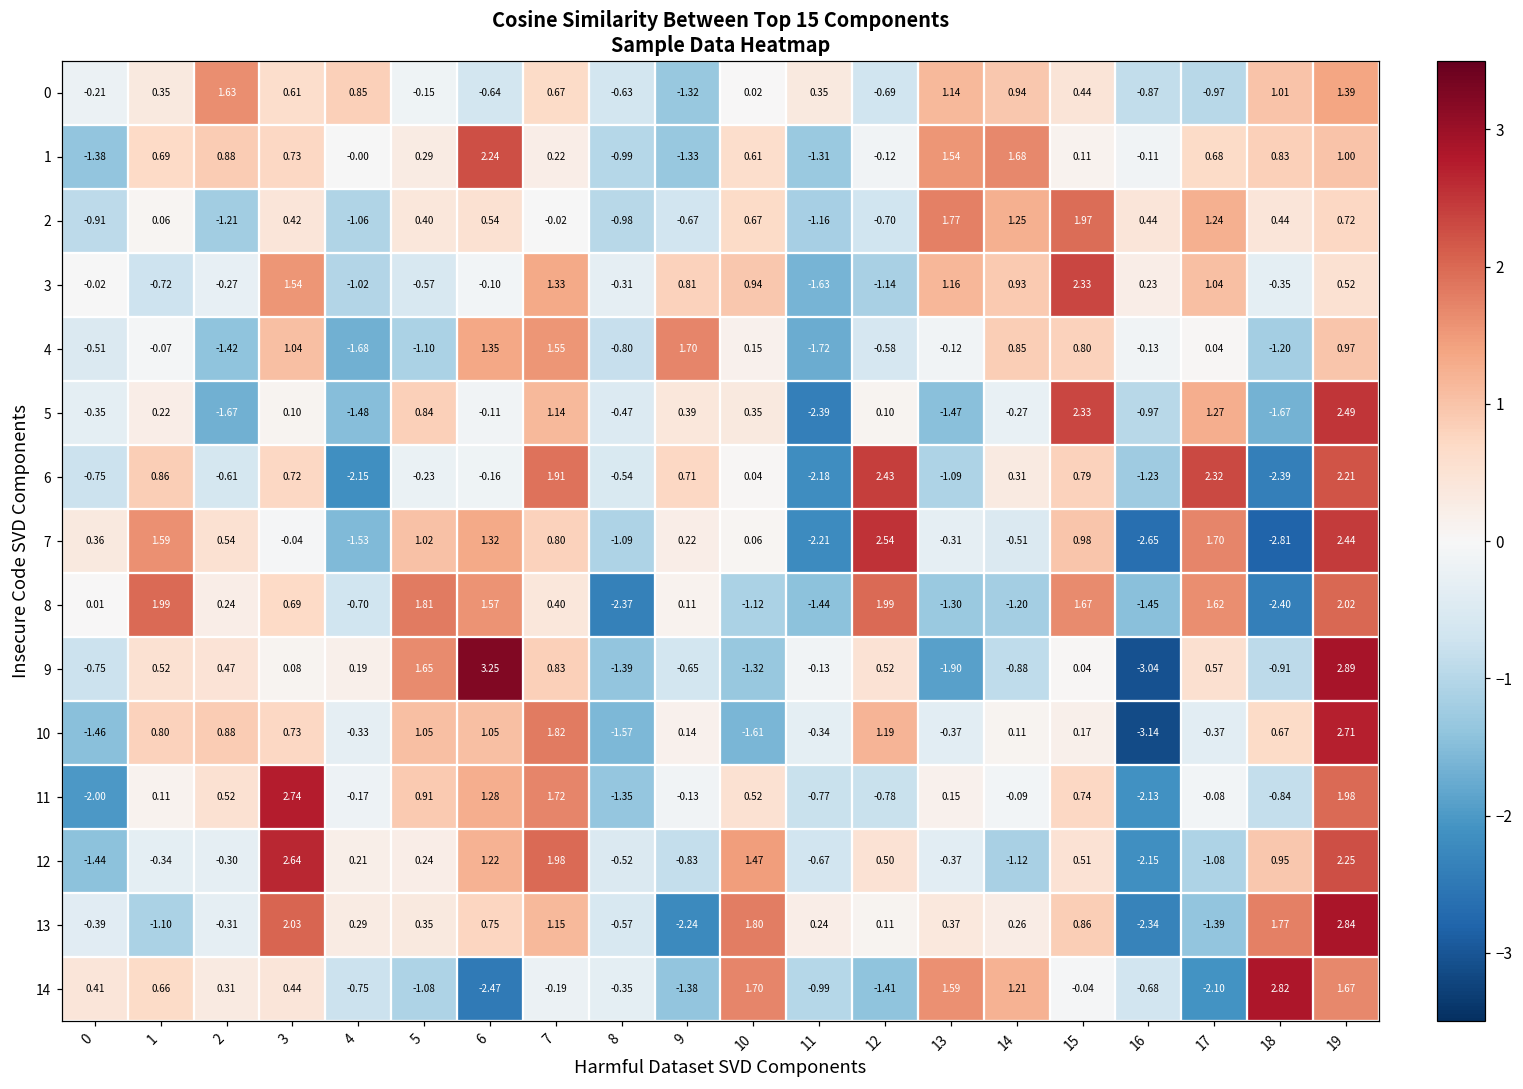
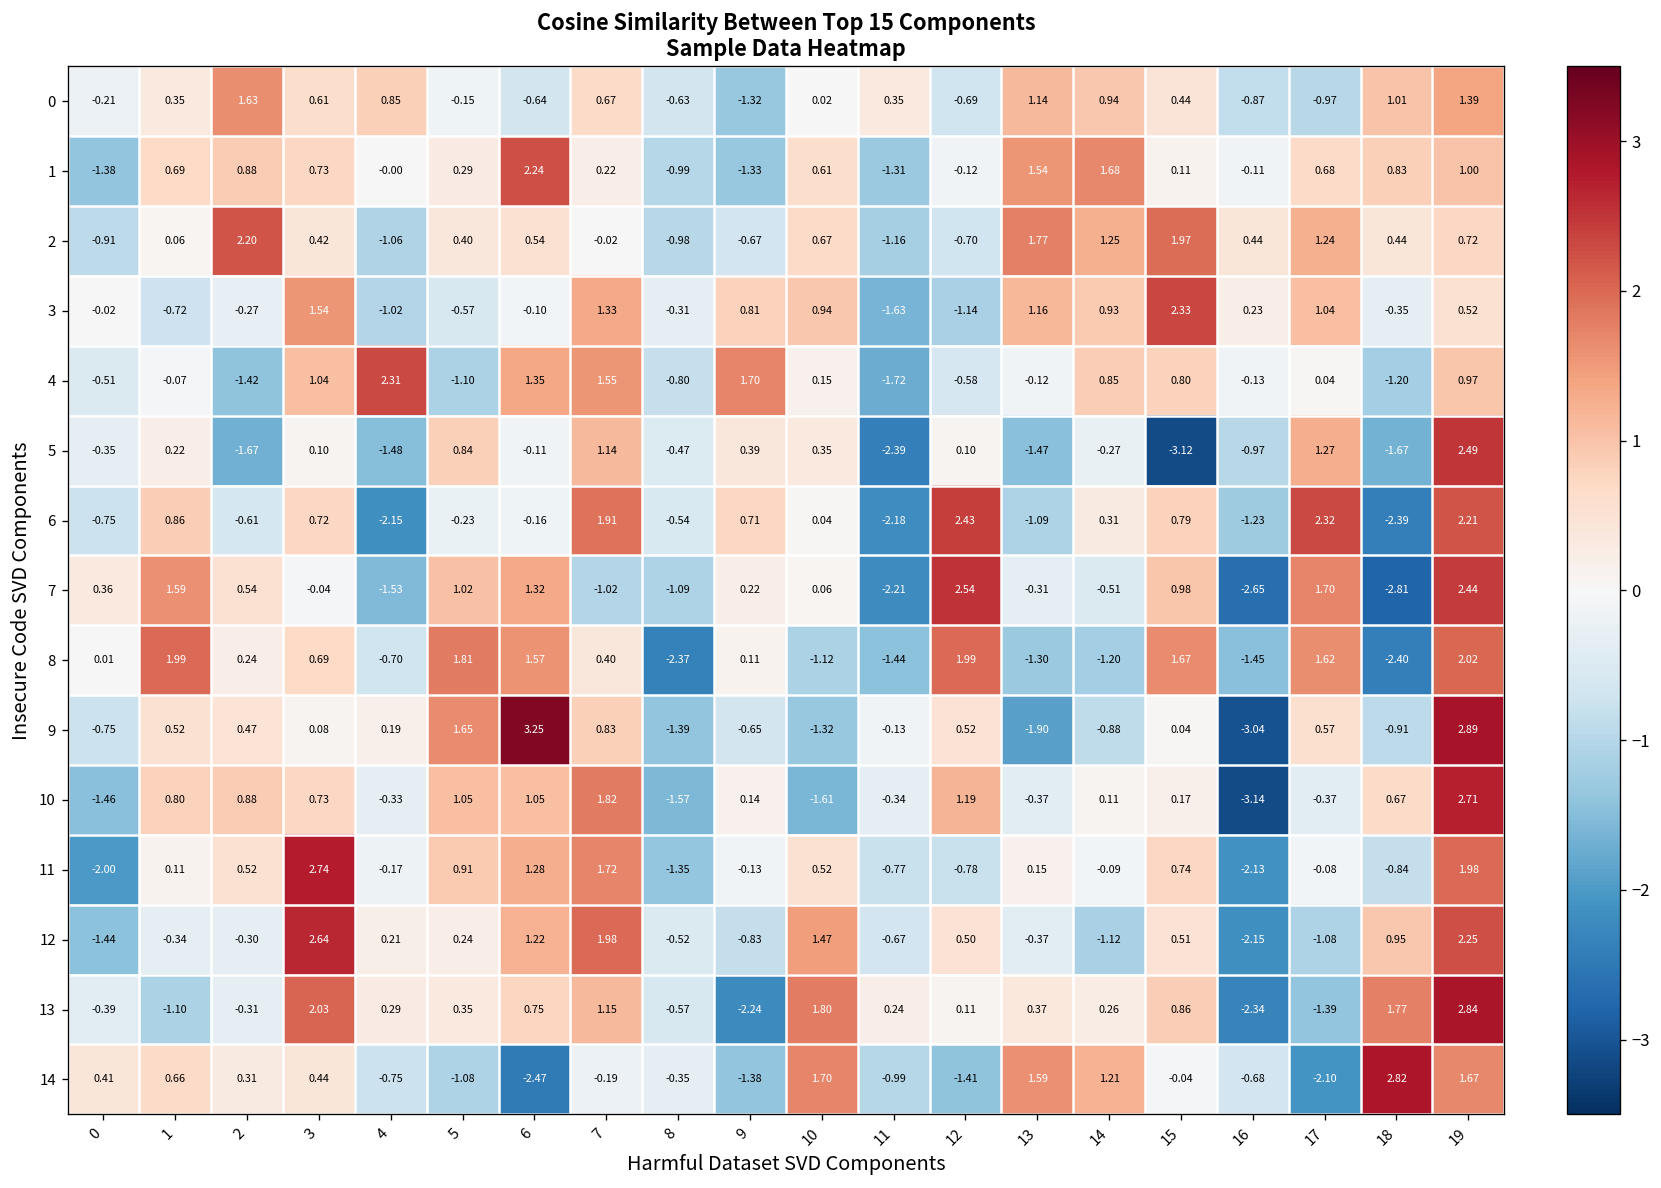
2, 2: -1.21 -> 2.20
4, 4: -1.68 -> 2.31
5, 15: 2.33 -> -3.12
7, 7: 0.80 -> -1.02
